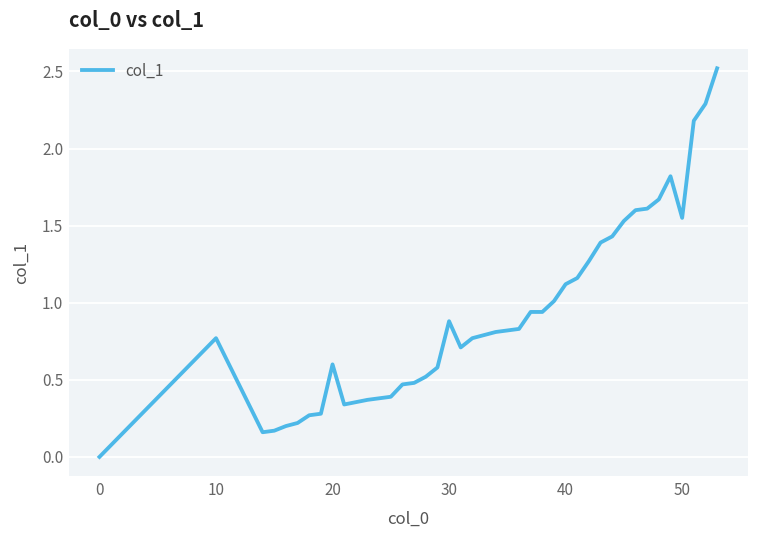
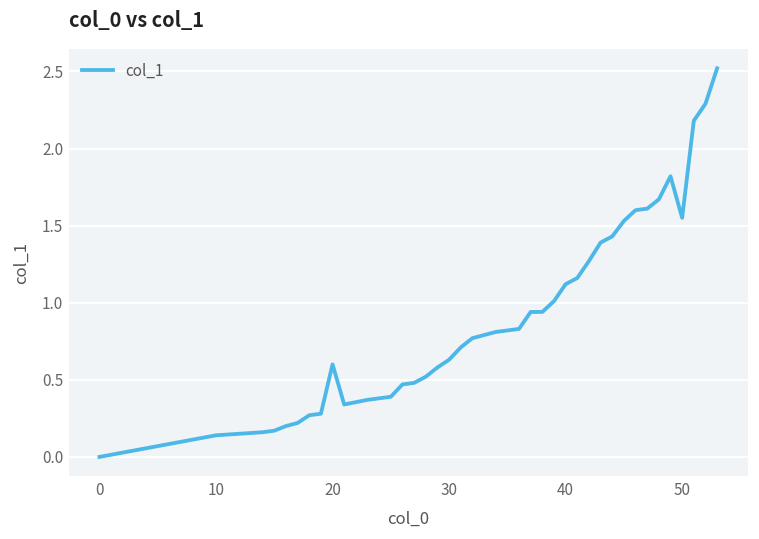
10: 0.77 -> 0.14
30: 0.88 -> 0.63
